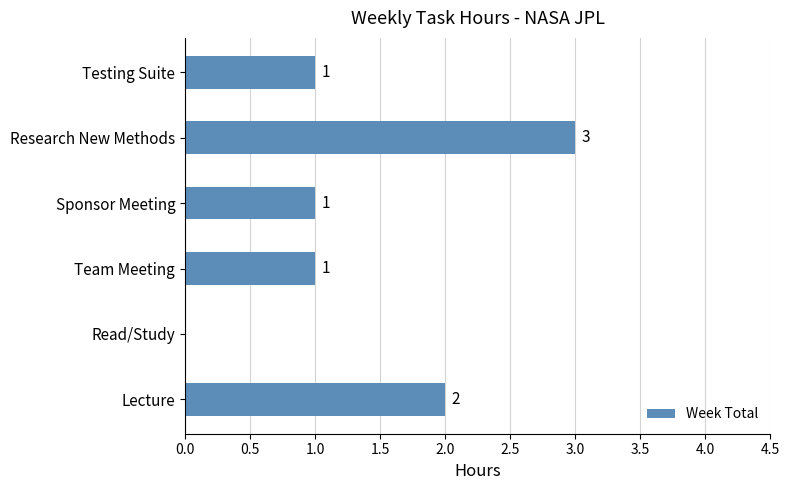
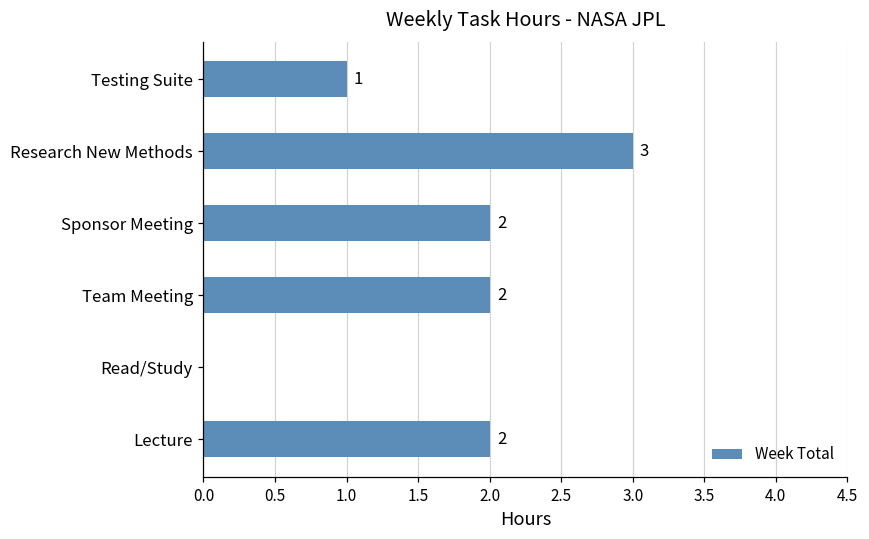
Sponsor Meeting: 1 -> 2
Team Meeting: 1 -> 2
